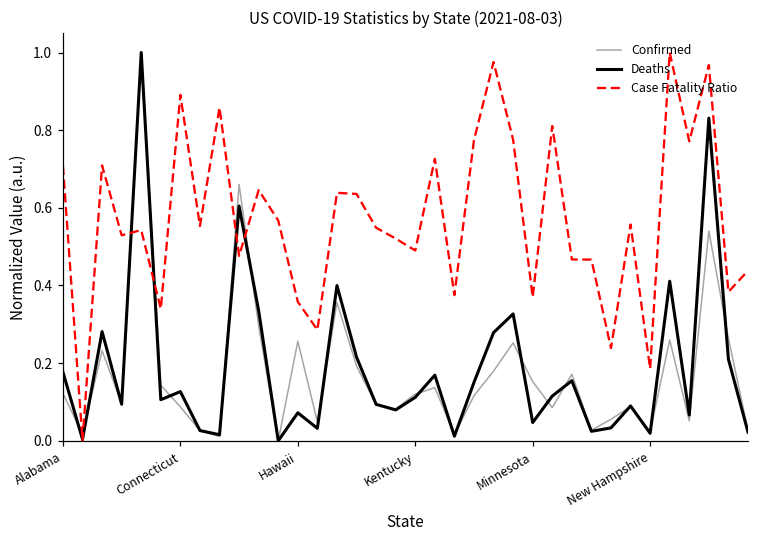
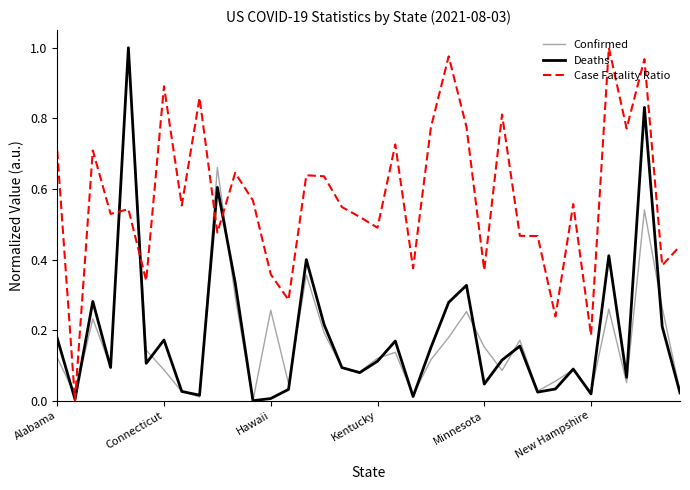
Deaths, Connecticut: 0.13 -> 0.17
Deaths, Hawaii: 0.07 -> 0.01
